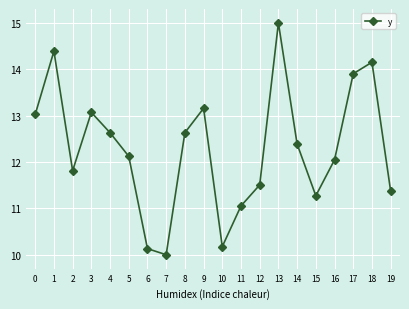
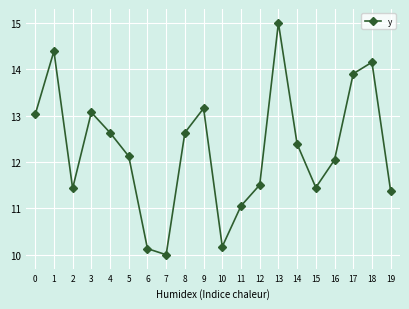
2: 11.8 -> 11.4
15: 11.3 -> 11.4
